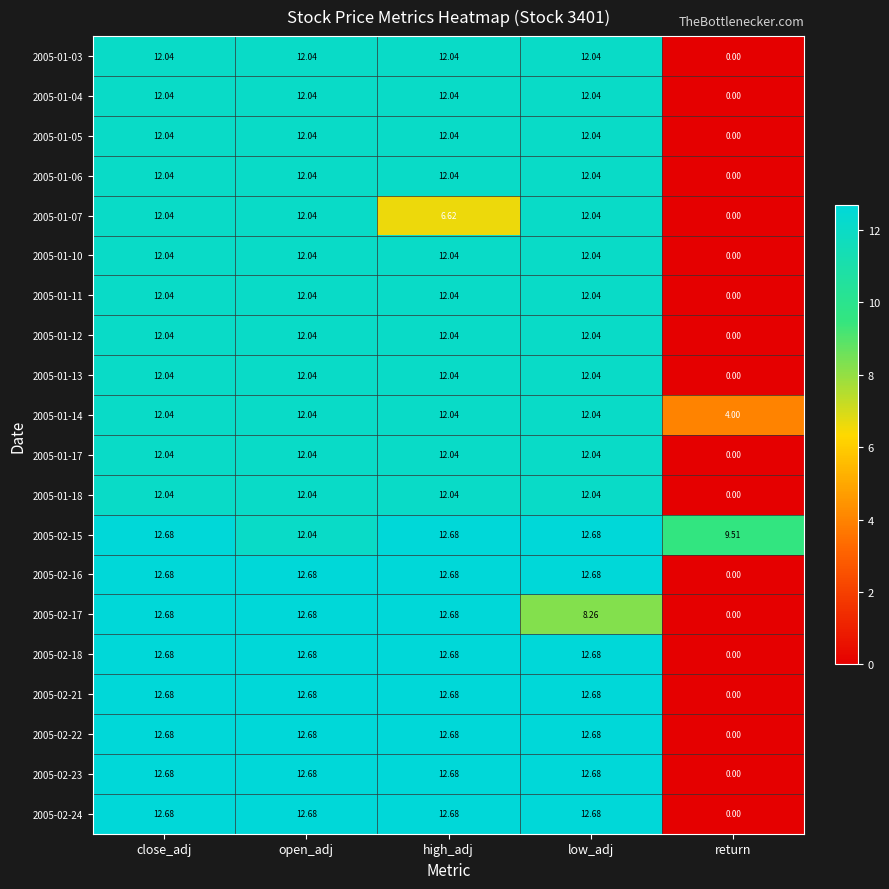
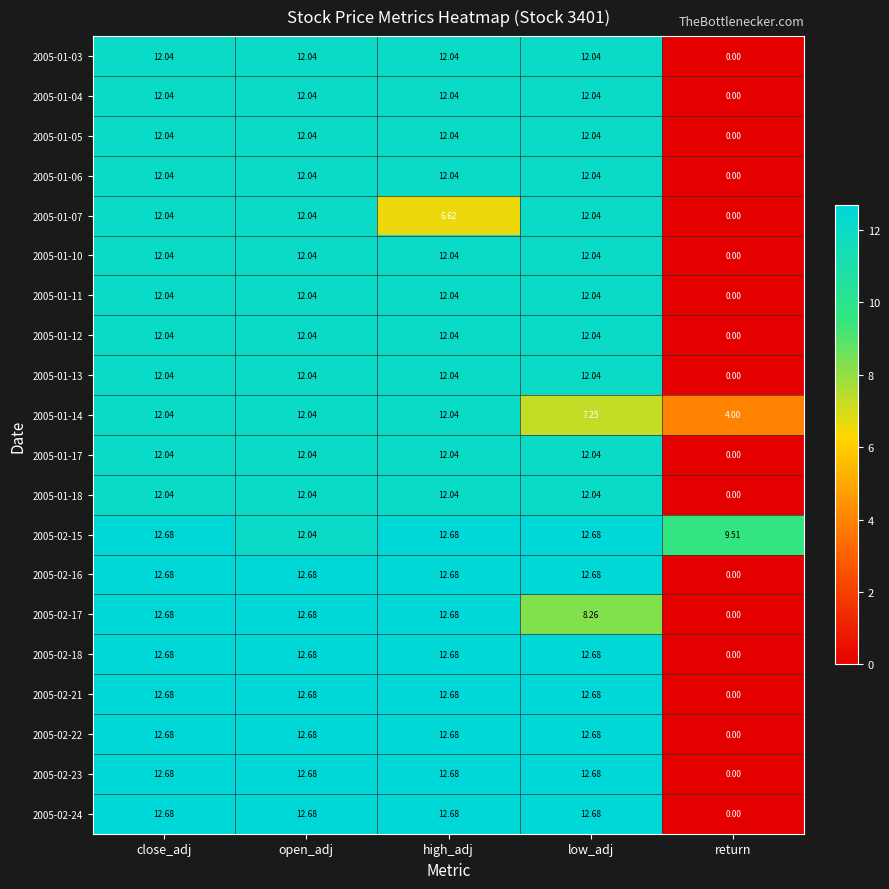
2005-01-14, low_adj: 12.04 -> 7.25
